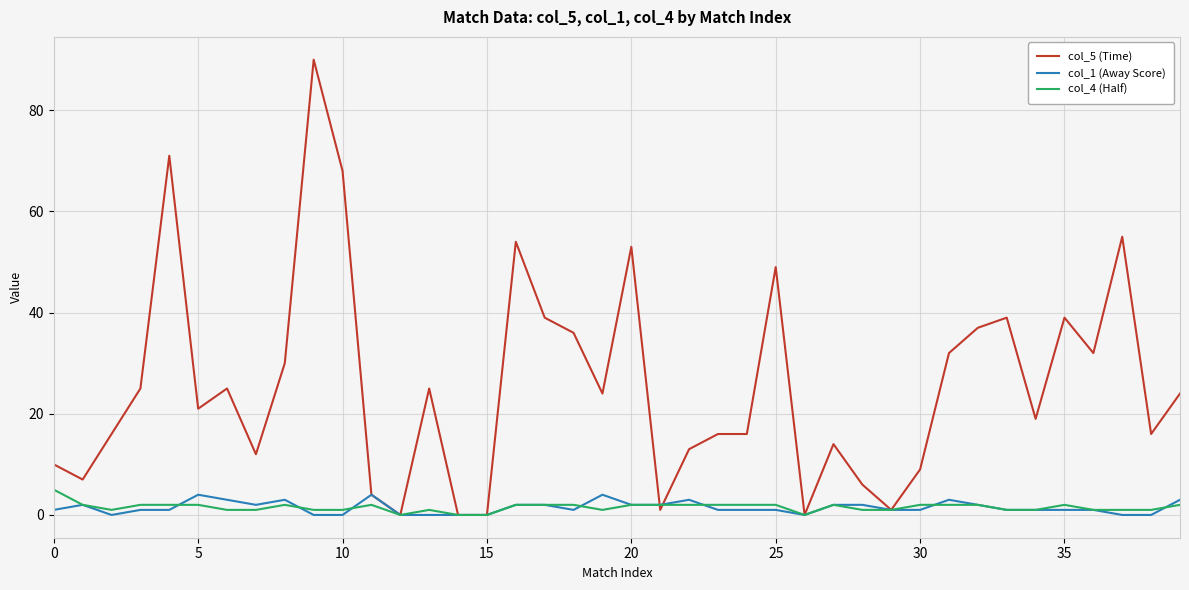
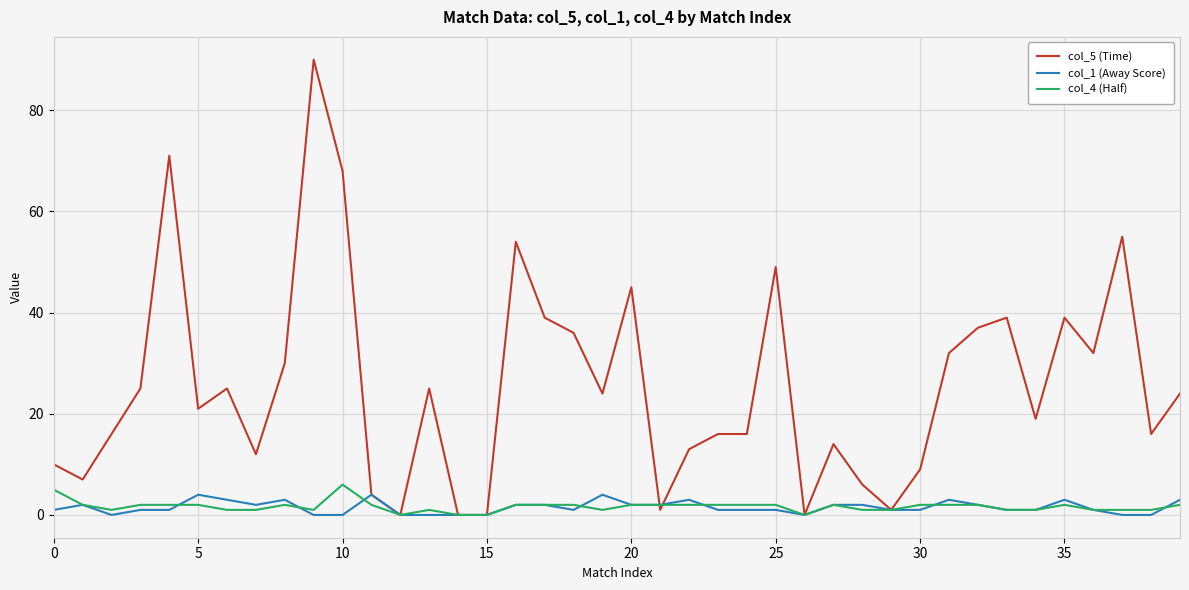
col_4 (Half), 10: 1 -> 6
col_5 (Time), 20: 53 -> 45
col_1 (Away Score), 35: 1 -> 3
